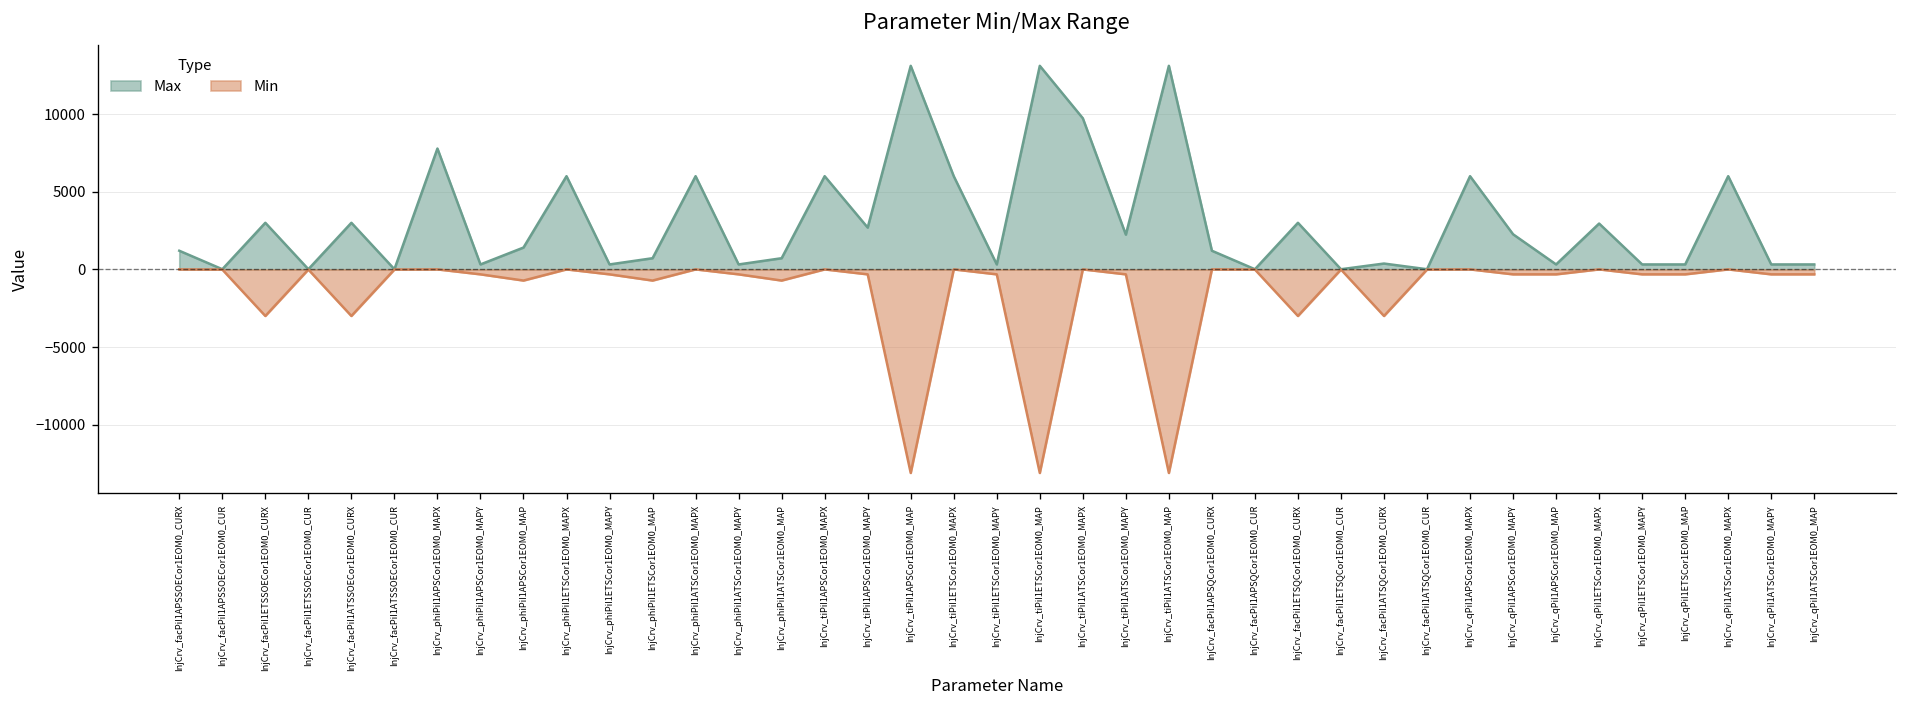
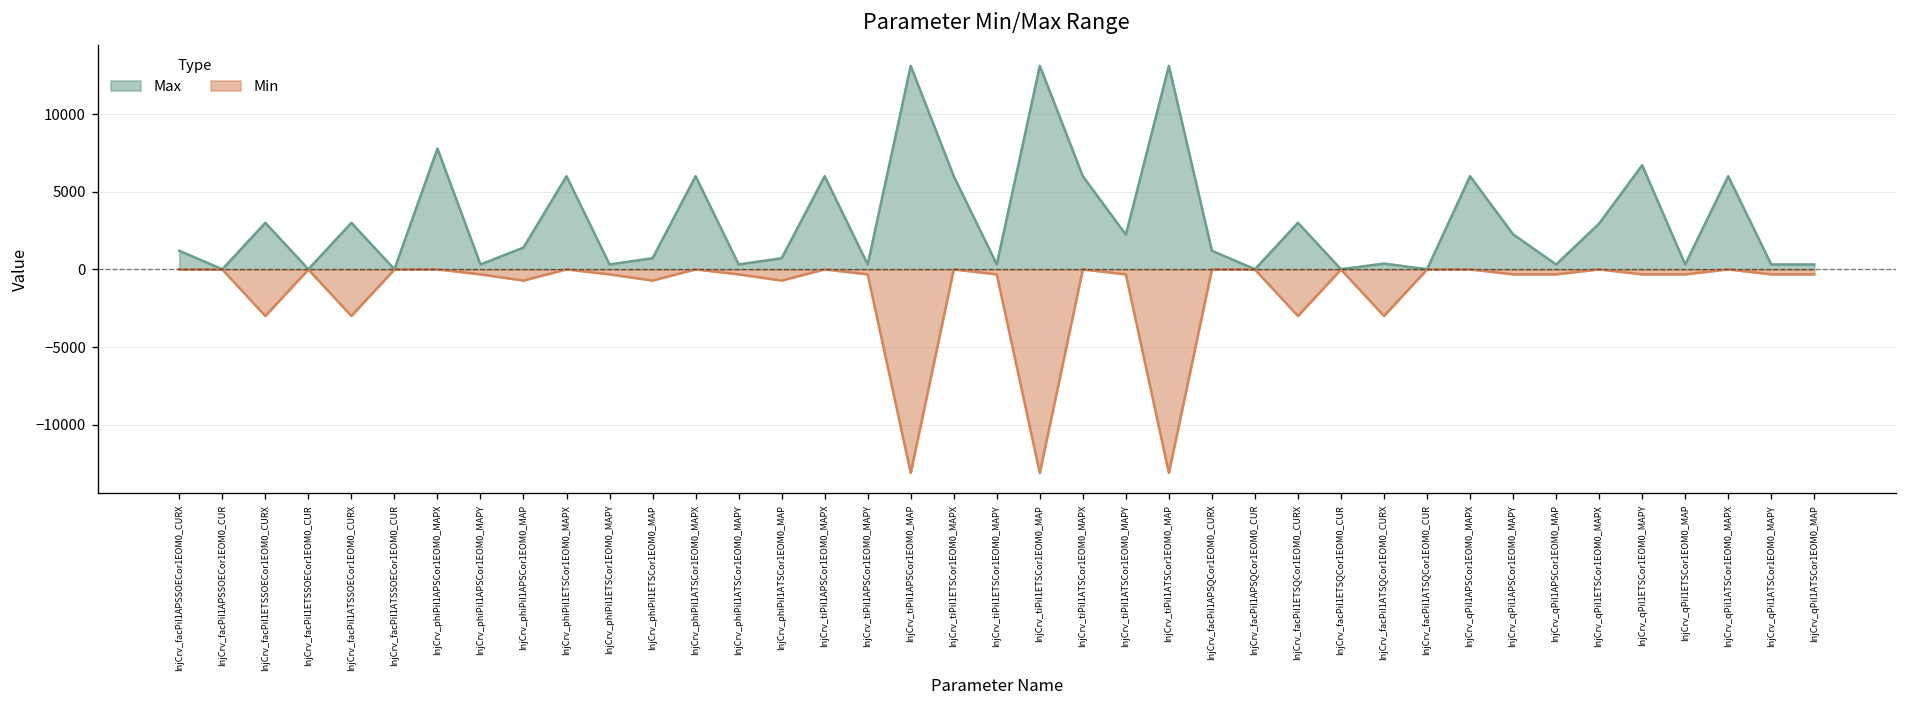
Max, InjCrv_tiPiI1APSCor1EOM0_MAPY: 2700 -> 300
Max, InjCrv_tiPiI1ATSCor1EOM0_MAPX: 9700 -> 6000
Max, InjCrv_qPiI1ETSCor1EOM0_MAPY: 300 -> 6700
